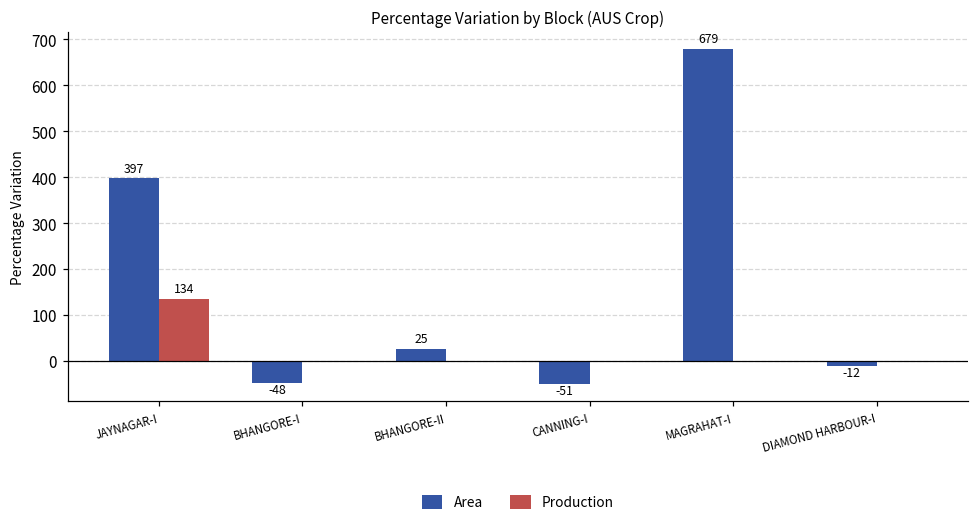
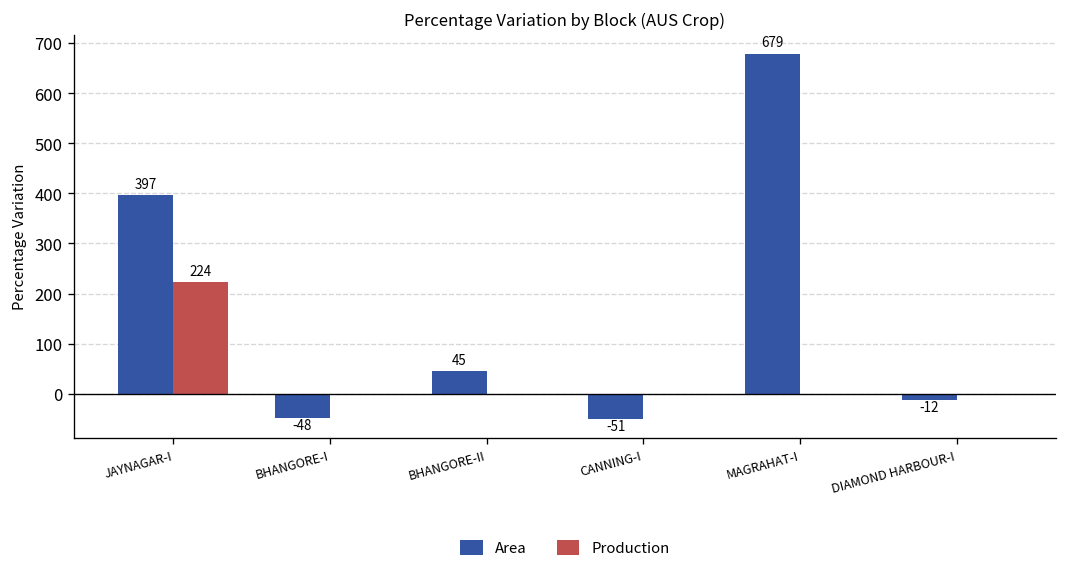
Production, JAYNAGAR-I: 134 -> 224
Area, BHANGORE-II: 25 -> 45
